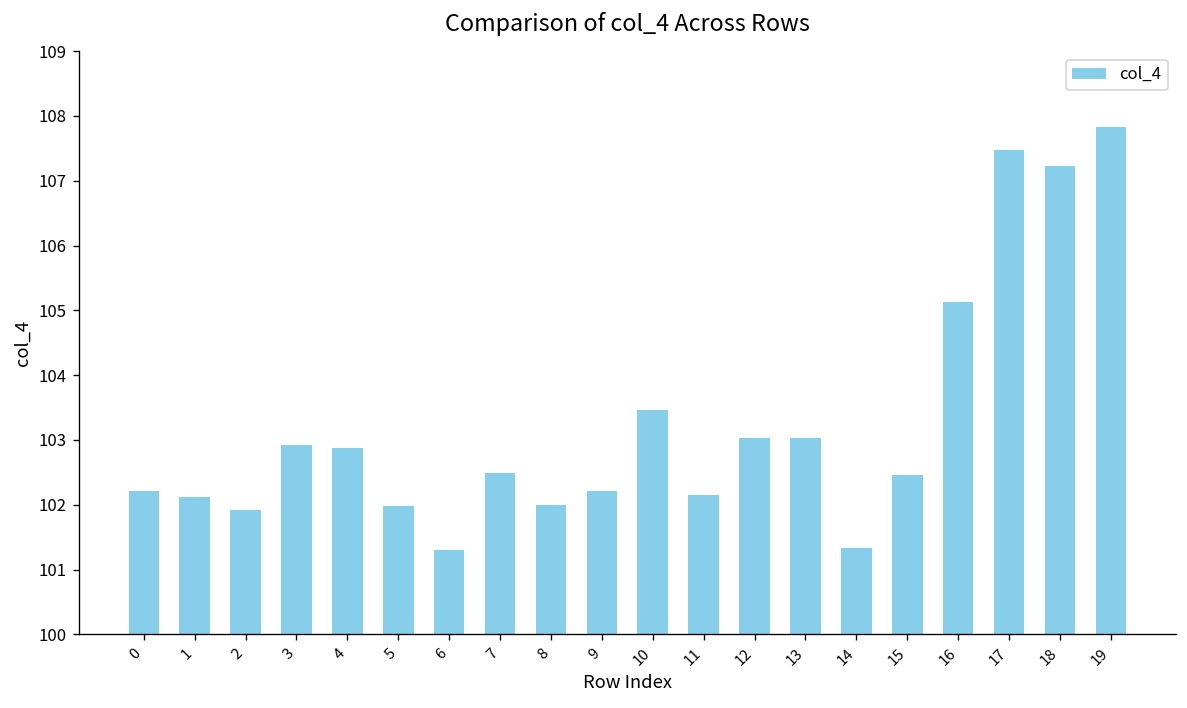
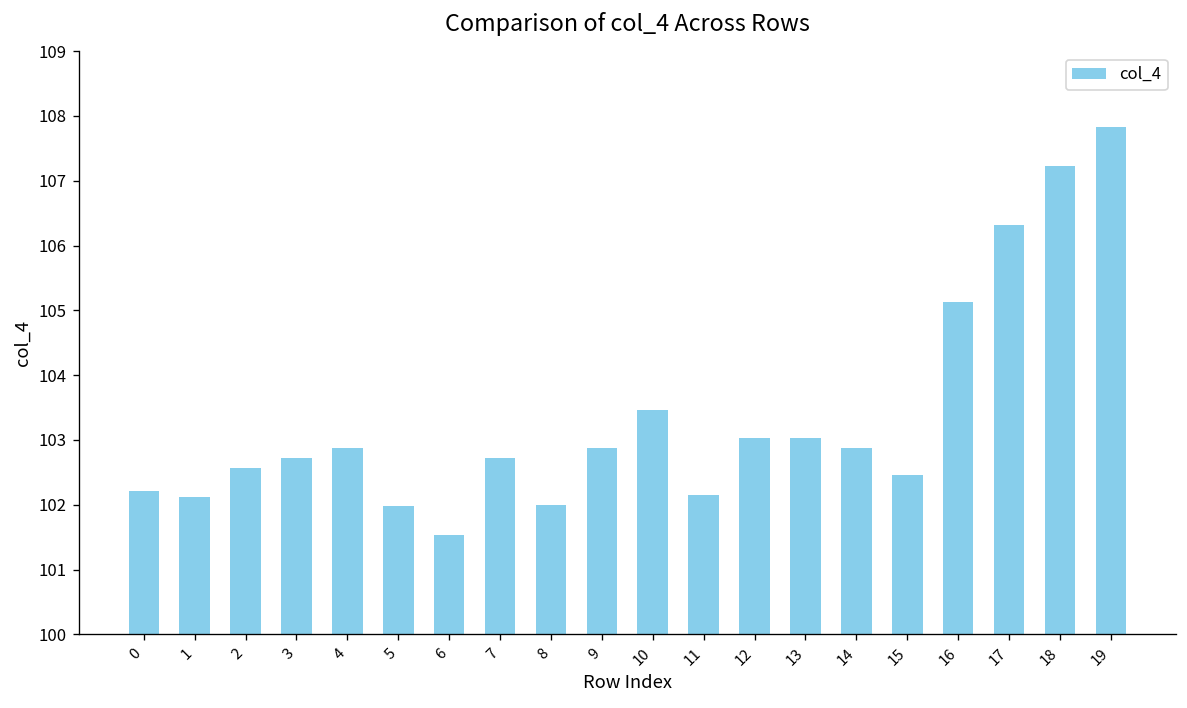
2: 101.9 -> 102.6
3: 102.9 -> 102.7
6: 101.3 -> 101.5
7: 102.5 -> 102.7
9: 102.2 -> 102.9
14: 101.3 -> 102.9
17: 107.5 -> 106.3
